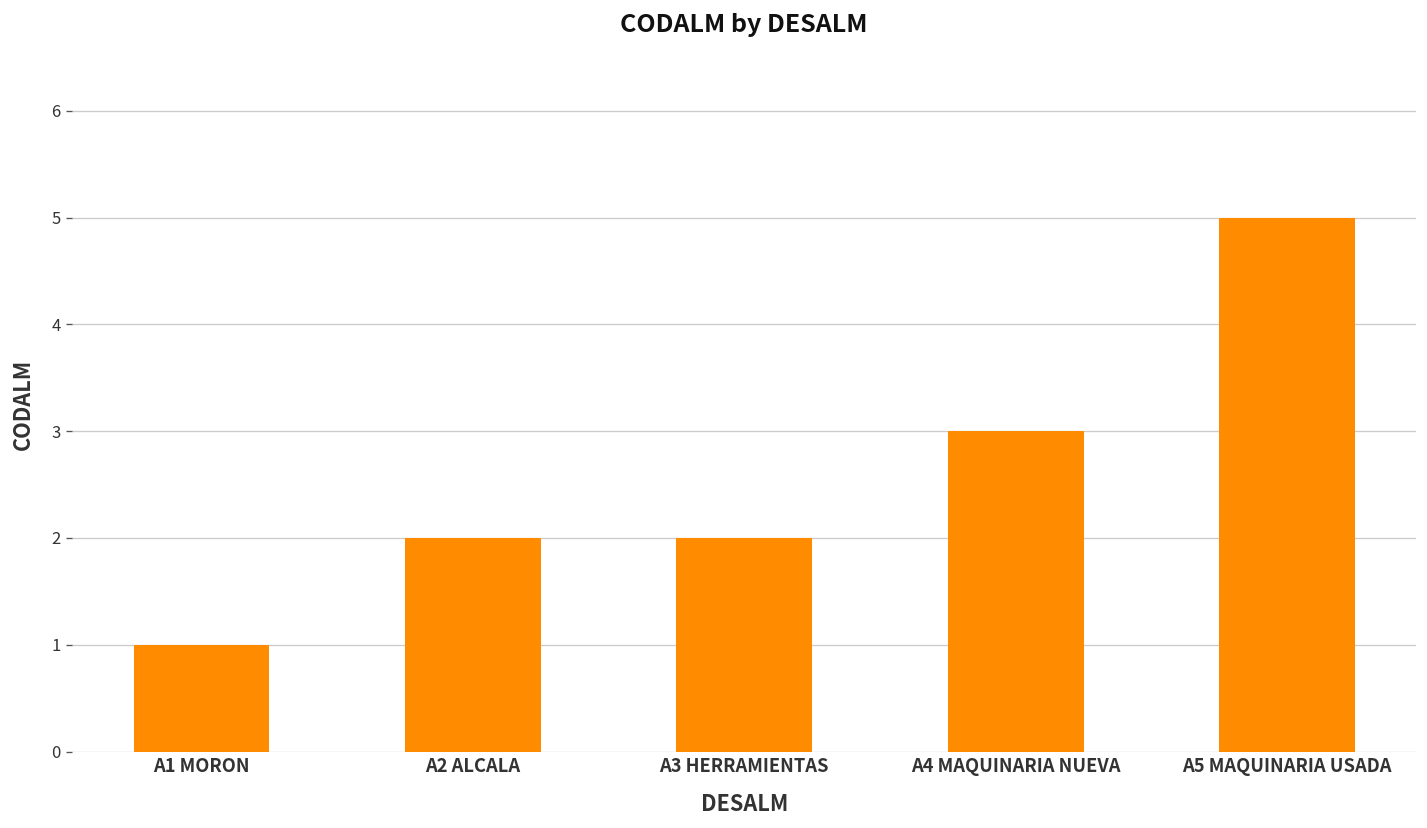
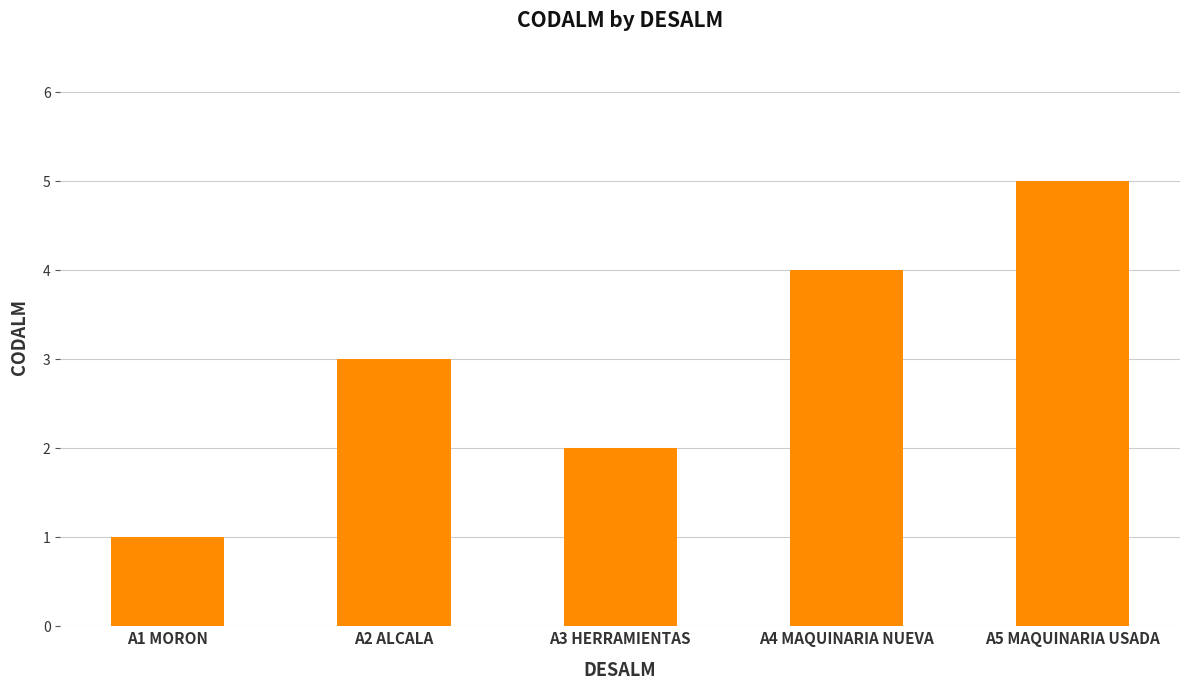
A2 ALCALA: 2 -> 3
A4 MAQUINARIA NUEVA: 3 -> 4
